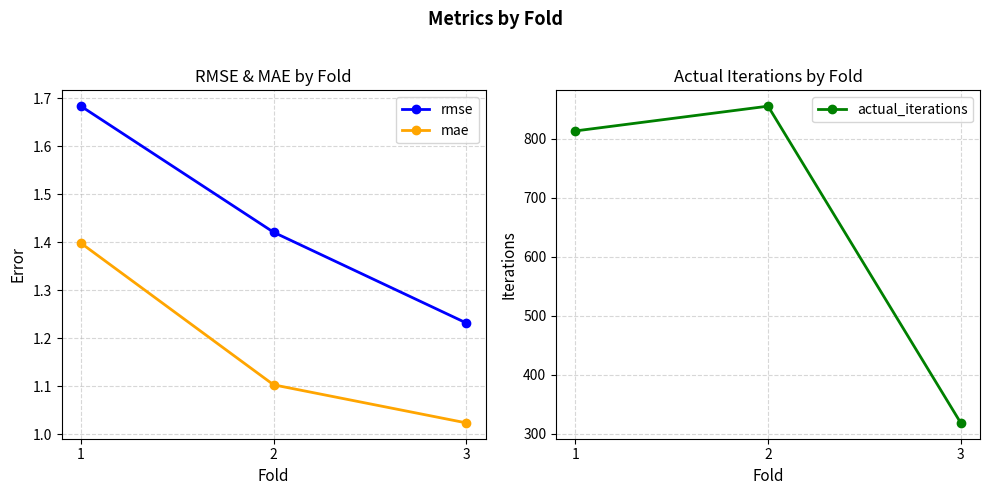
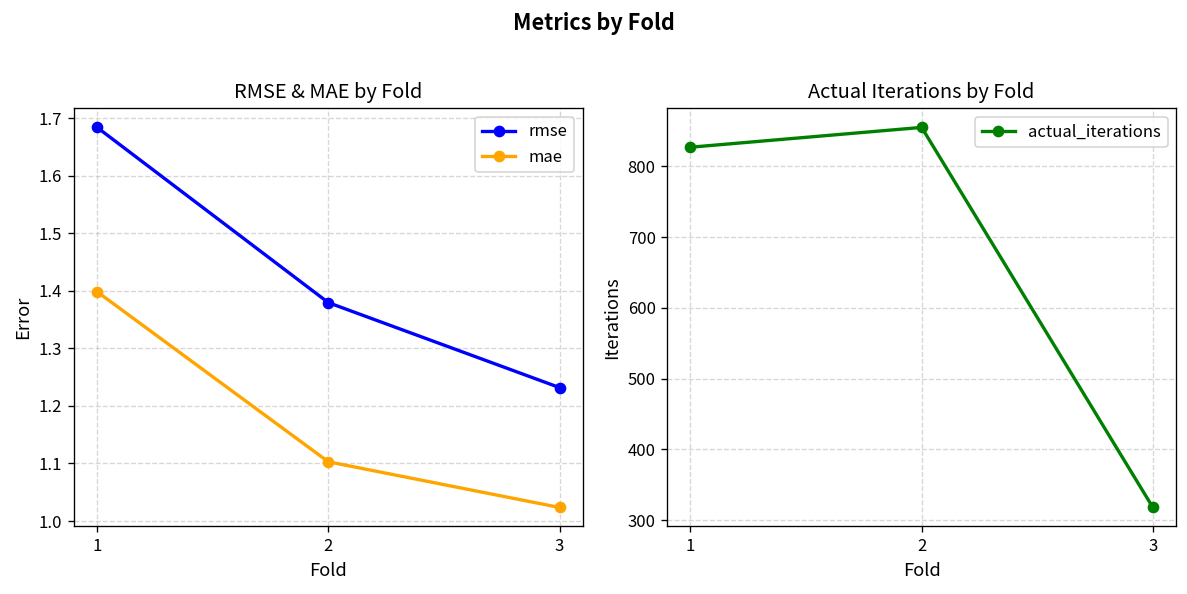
RMSE & MAE by Fold, rmse, 2: 1.42 -> 1.38
Actual Iterations by Fold, 1: 810 -> 830
